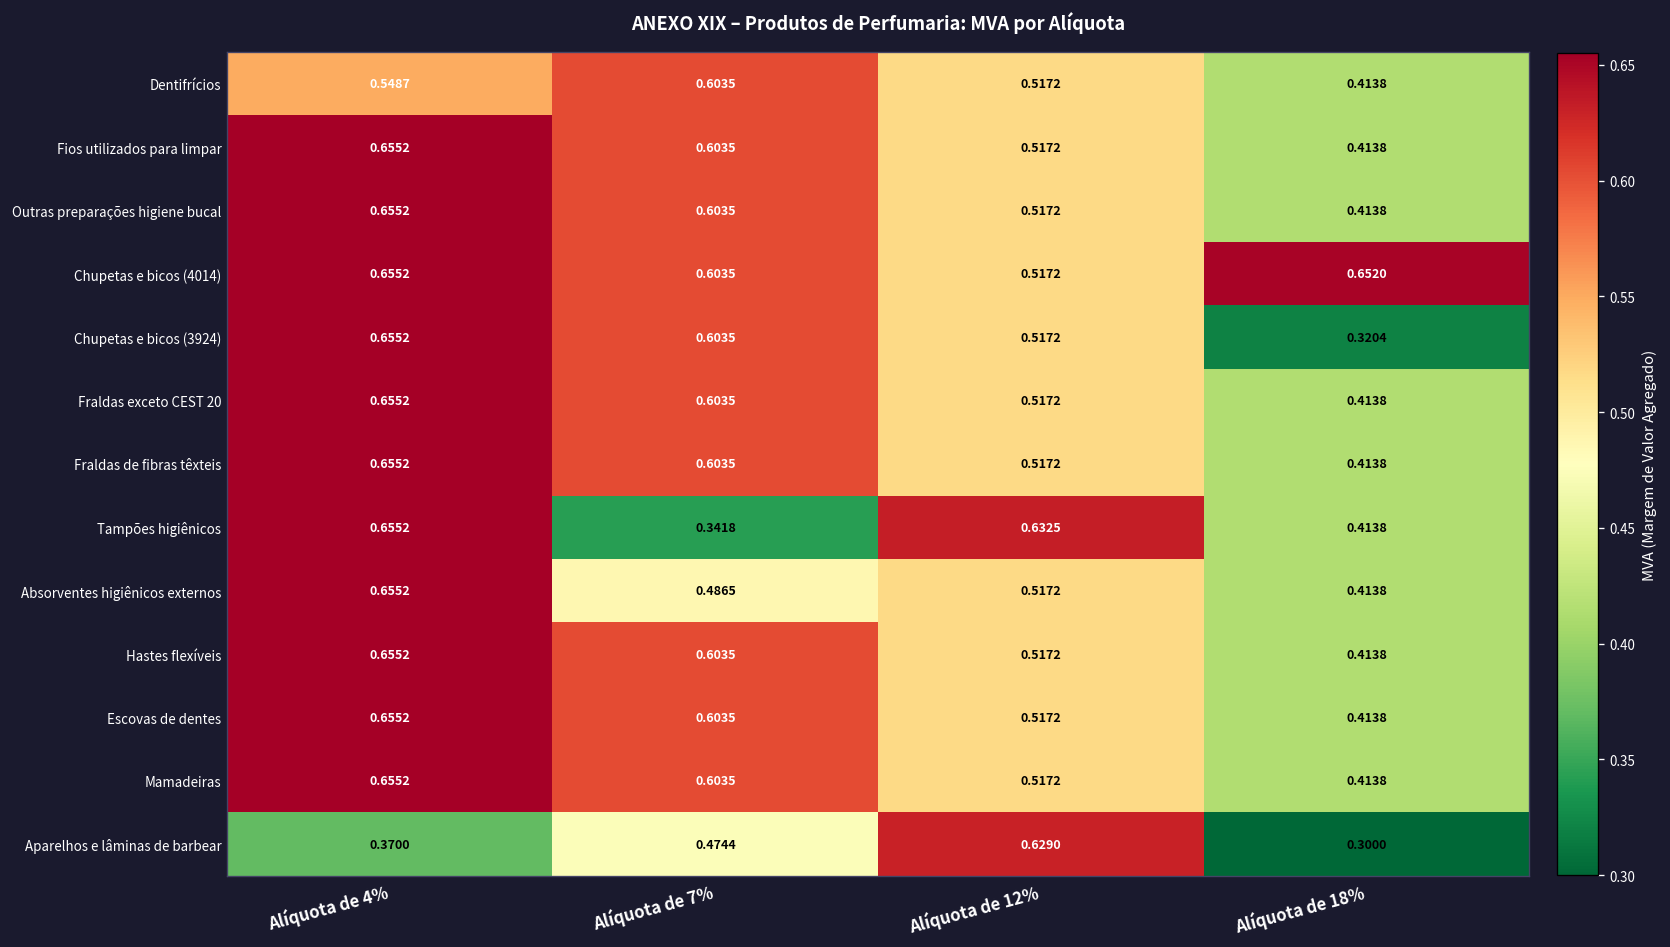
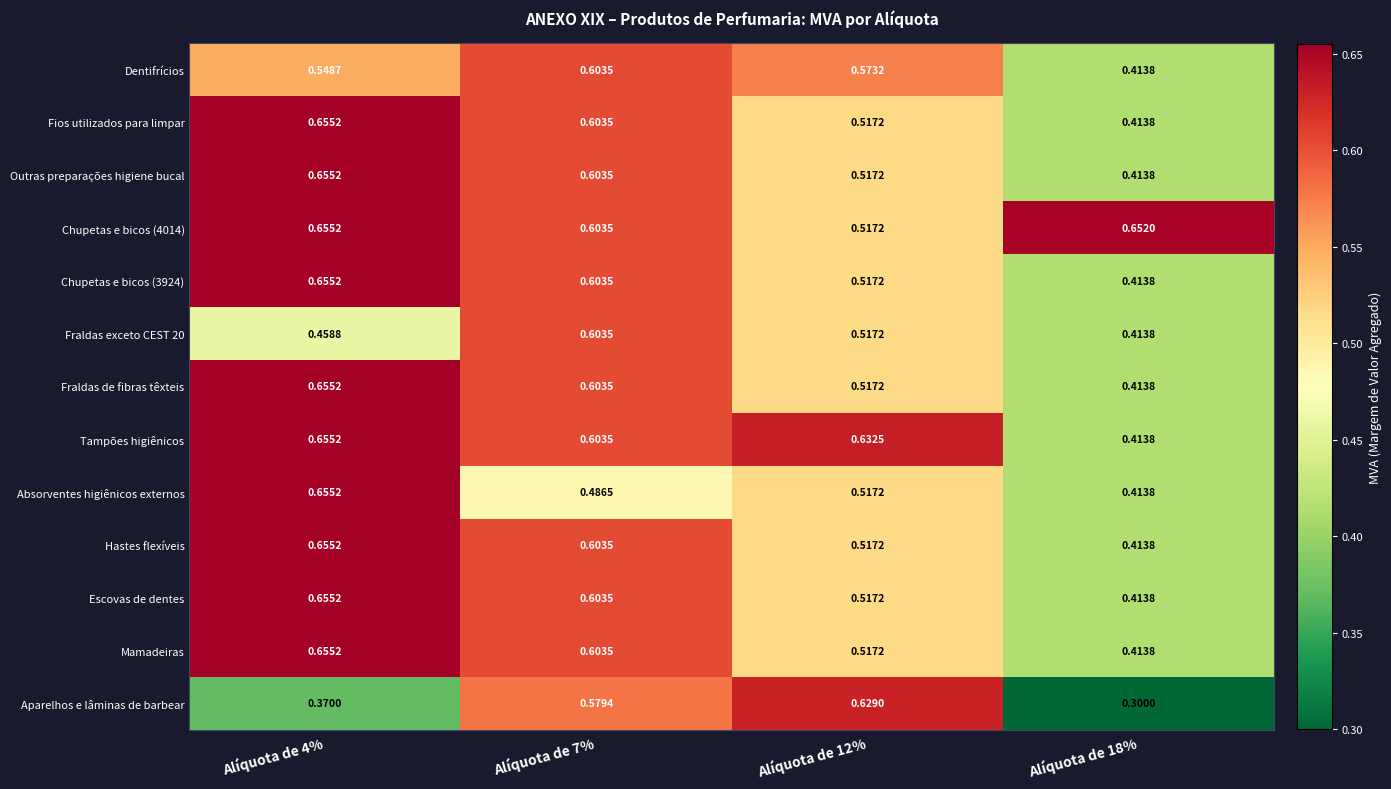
Dentifrícios, Alíquota de 12%: 0.5172 -> 0.5732
Chupetas e bicos (3924), Alíquota de 18%: 0.3204 -> 0.4138
Fraldas exceto CEST 20, Alíquota de 4%: 0.6552 -> 0.4588
Tampões higiênicos, Alíquota de 7%: 0.3418 -> 0.6035
Aparelhos e lâminas de barbear, Alíquota de 7%: 0.4744 -> 0.5794
